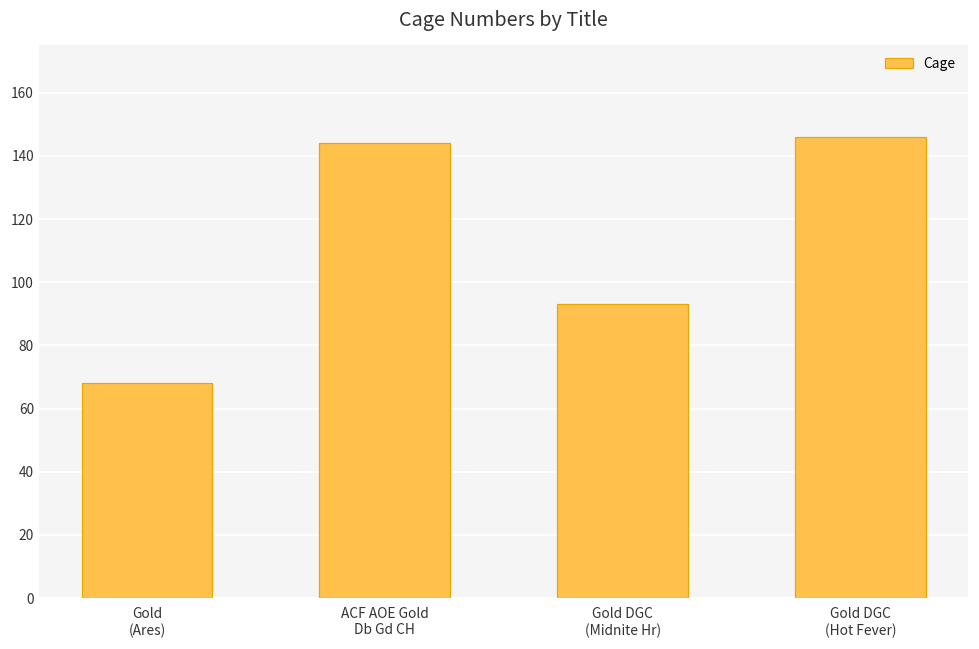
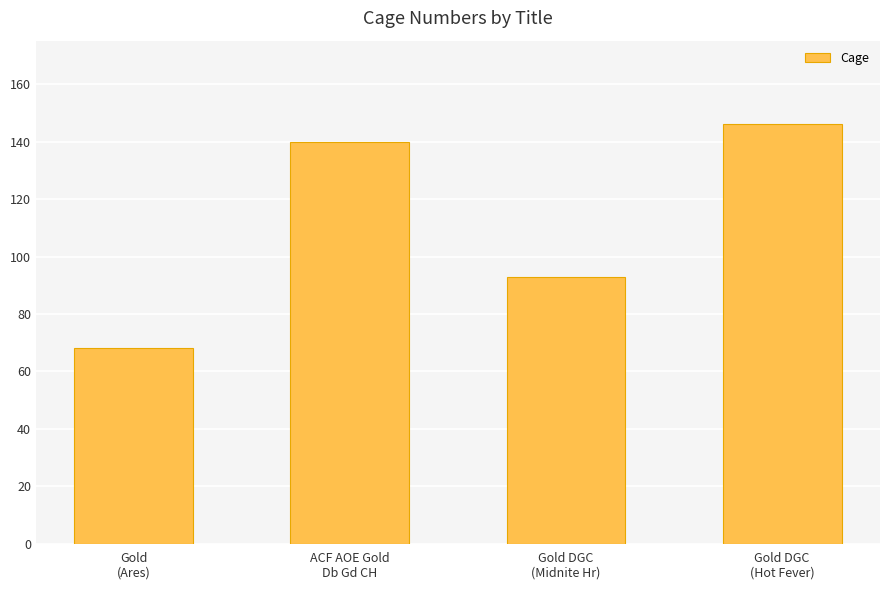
ACF AOE Gold Db Gd CH: 144 -> 140
